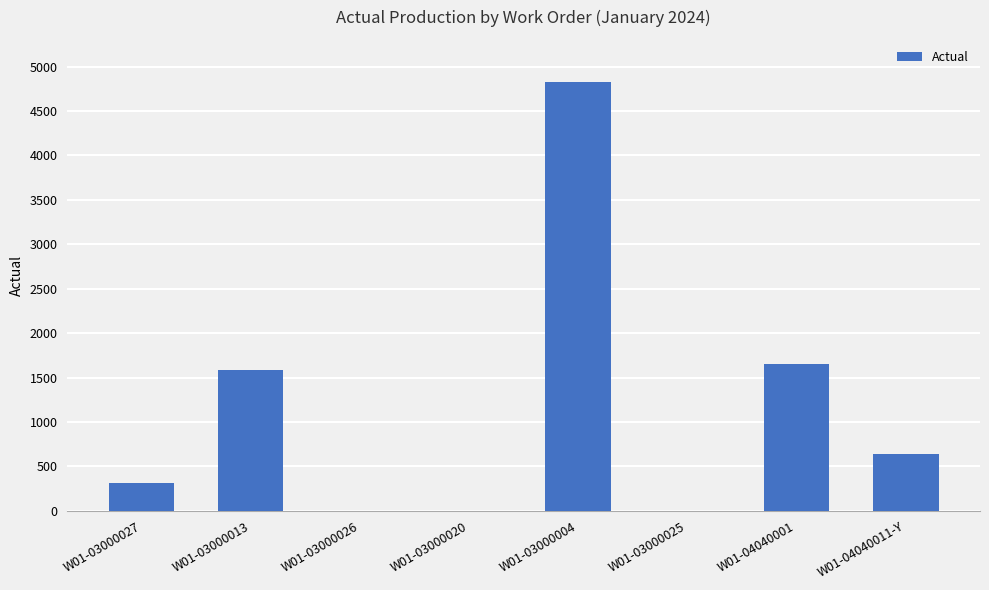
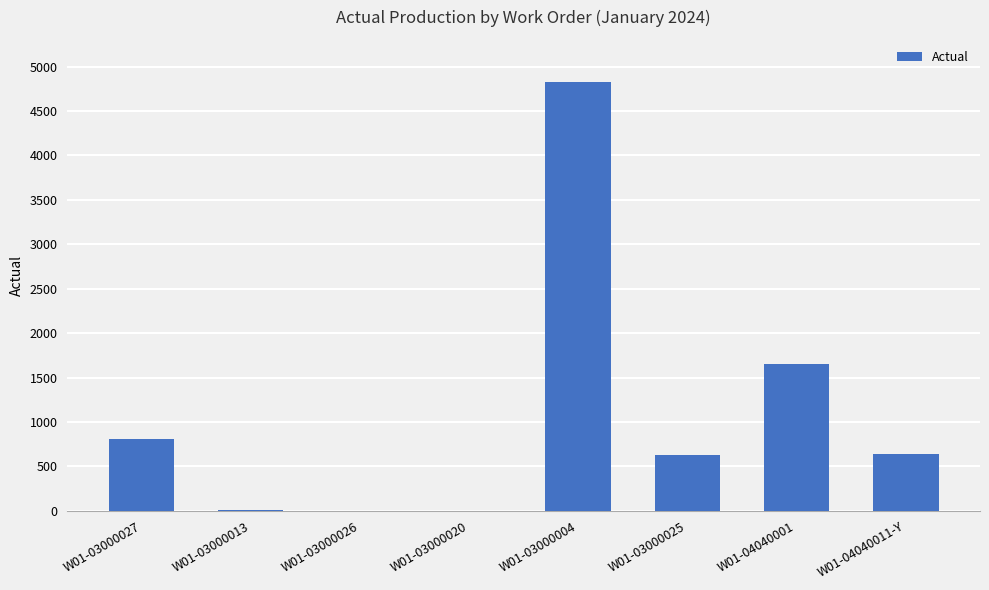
W01-03000027: 300 -> 800
W01-03000013: 1600 -> 0
W01-03000025: 0 -> 600
